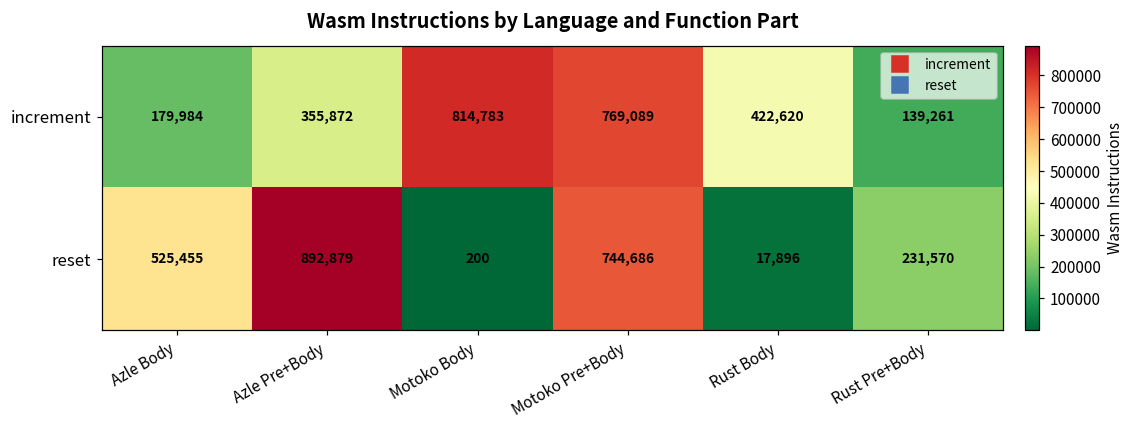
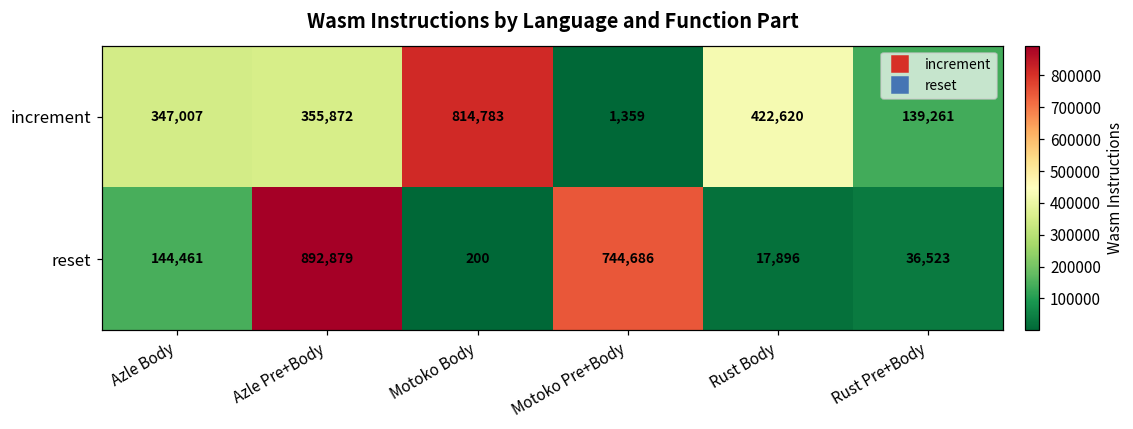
increment, Azle Body: 179,984 -> 347,007
increment, Motoko Pre+Body: 769,089 -> 1,359
reset, Azle Body: 525,455 -> 144,461
reset, Rust Pre+Body: 231,570 -> 36,523
